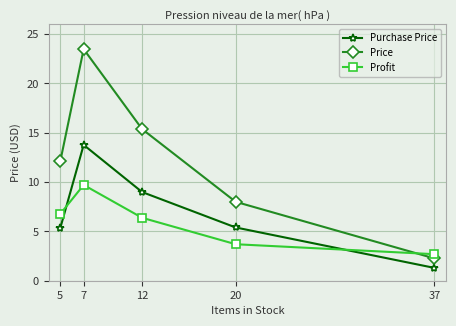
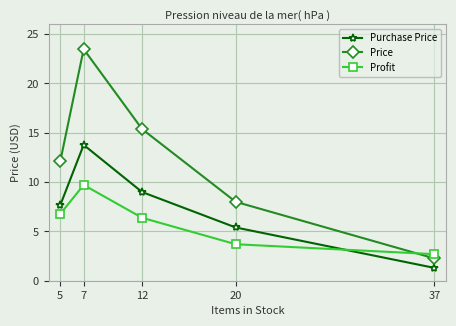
Purchase Price, 5: 5 -> 8
